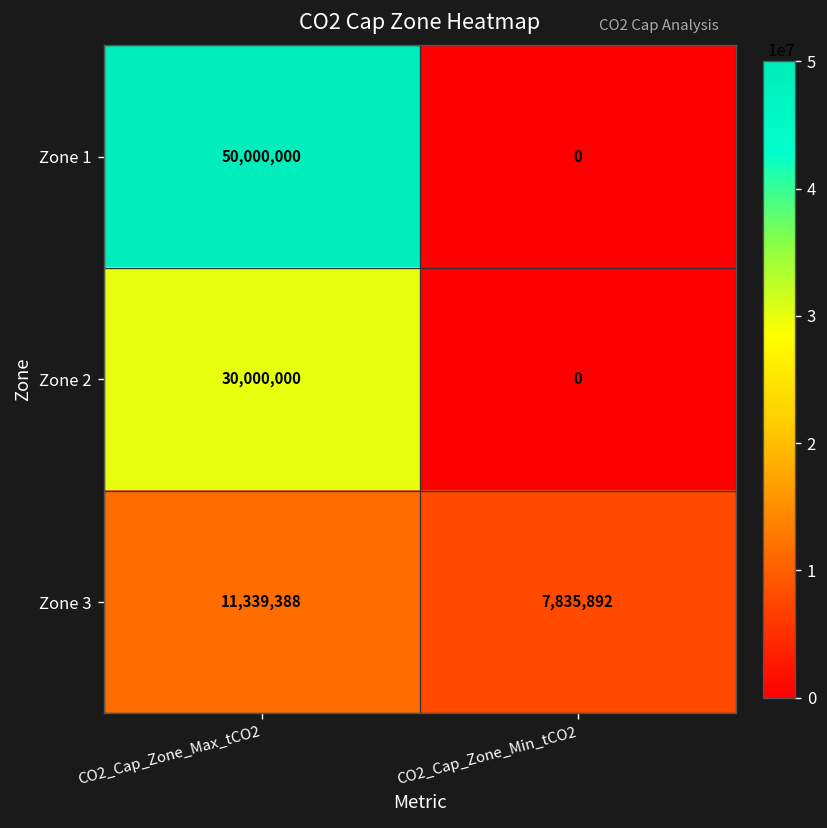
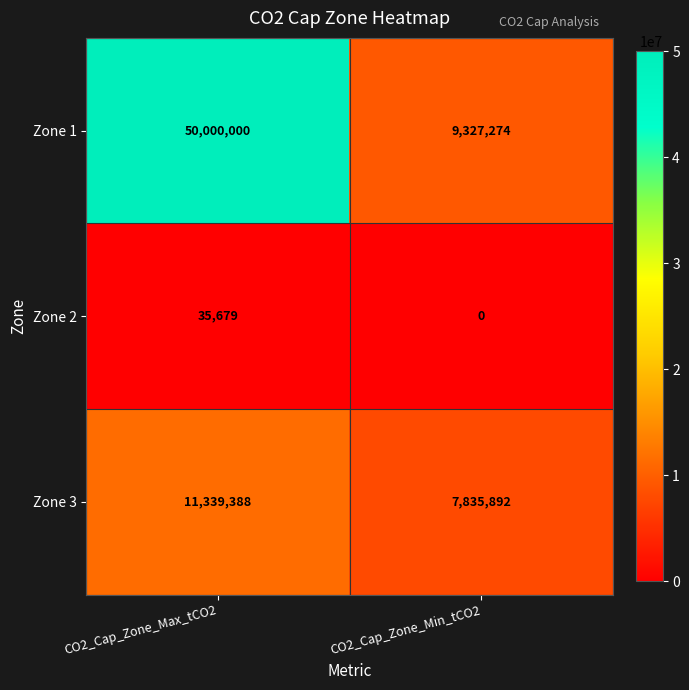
Zone 1, CO2_Cap_Zone_Min_tCO2: 0 -> 9,327,274
Zone 2, CO2_Cap_Zone_Max_tCO2: 30,000,000 -> 35,679
